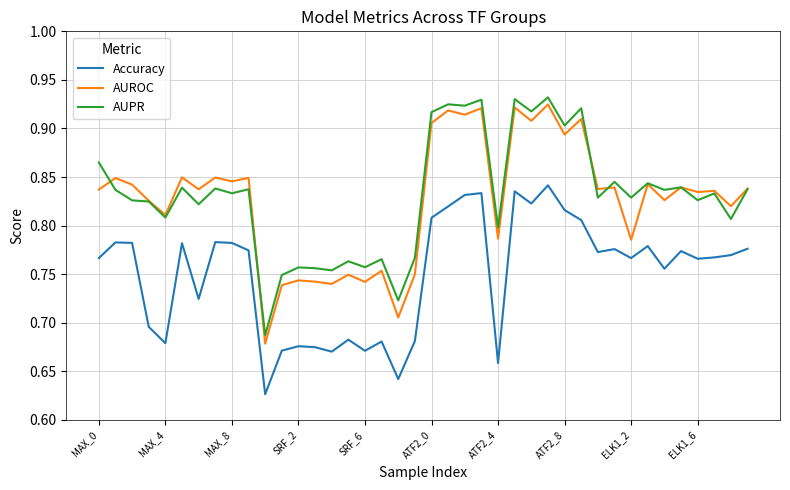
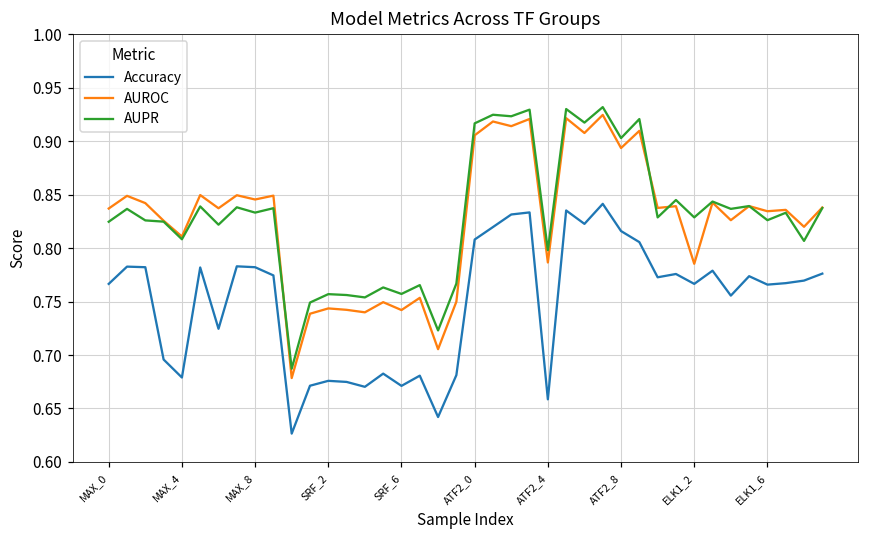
AUPR, MAX_0: 0.87 -> 0.82
